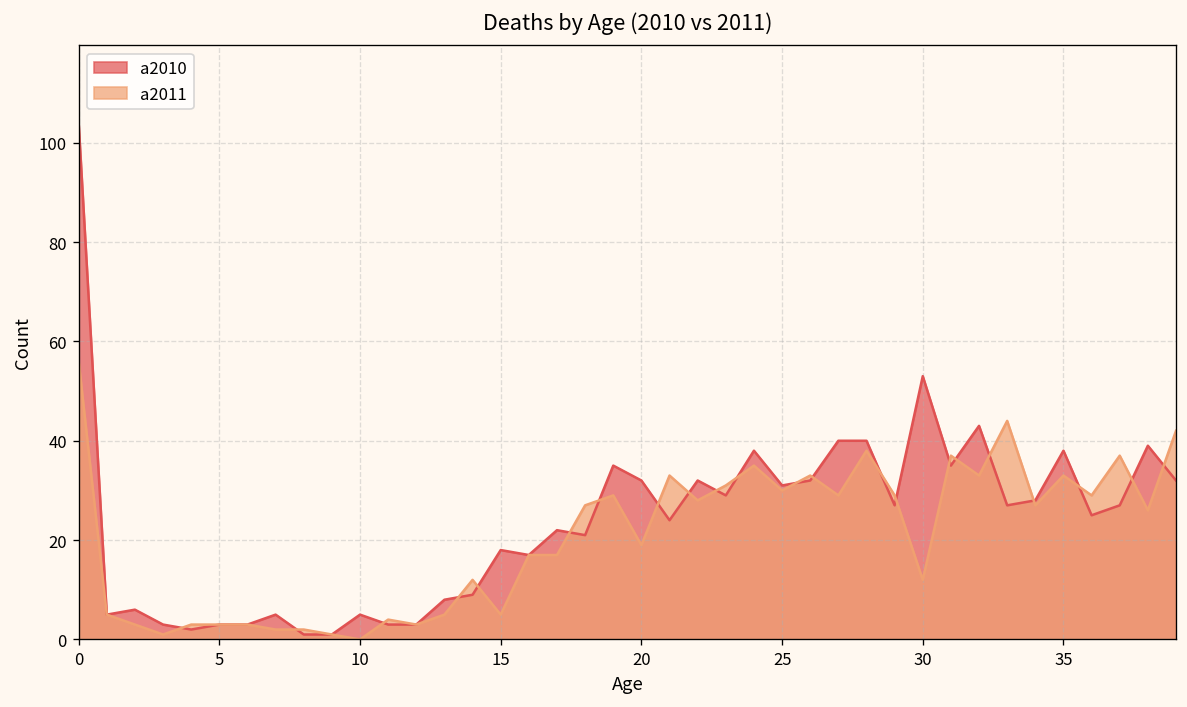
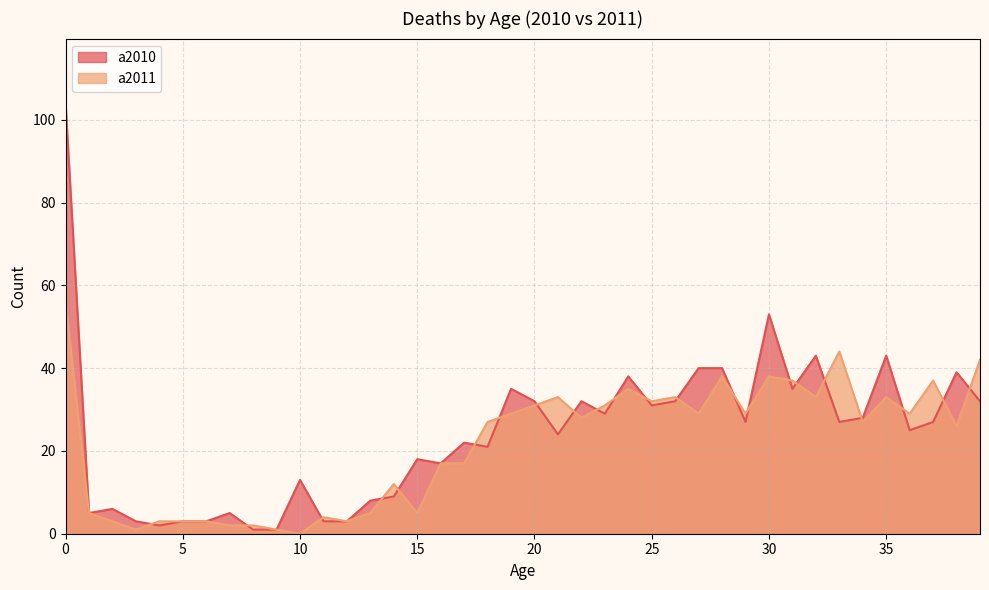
a2010, 10: 5 -> 13
a2011, 20: 19 -> 31
a2011, 25: 30 -> 32
a2011, 30: 12 -> 38
a2010, 35: 38 -> 43
